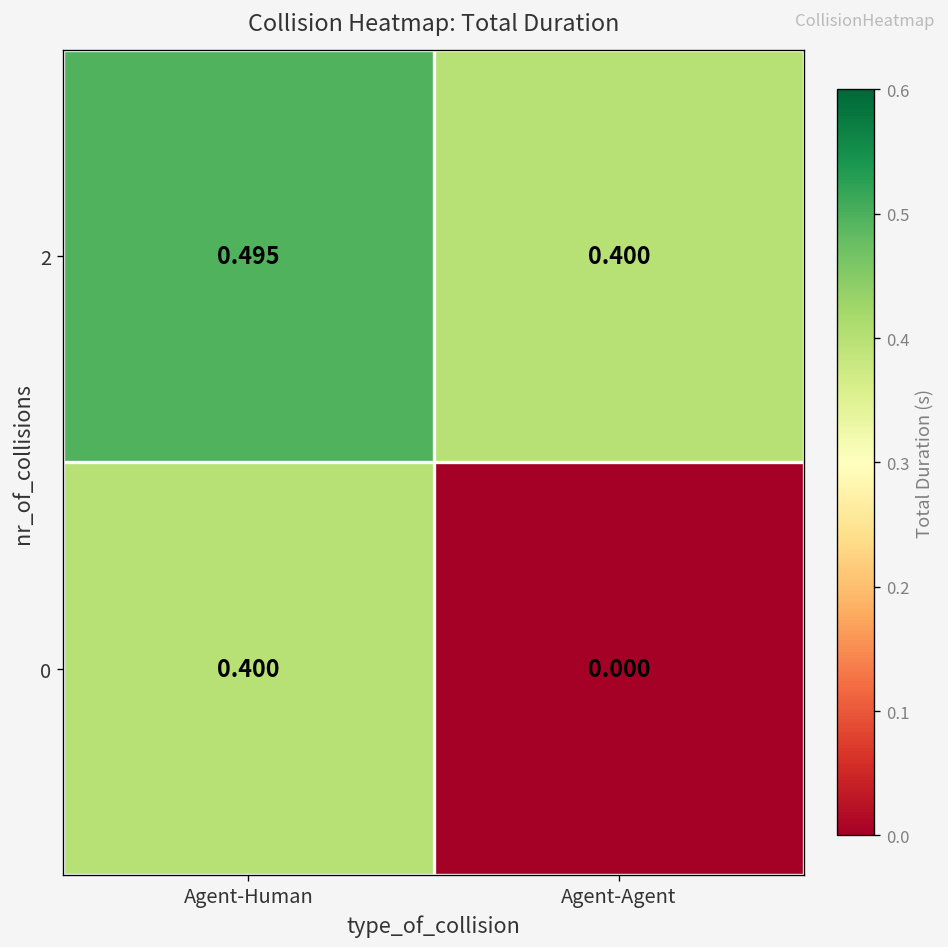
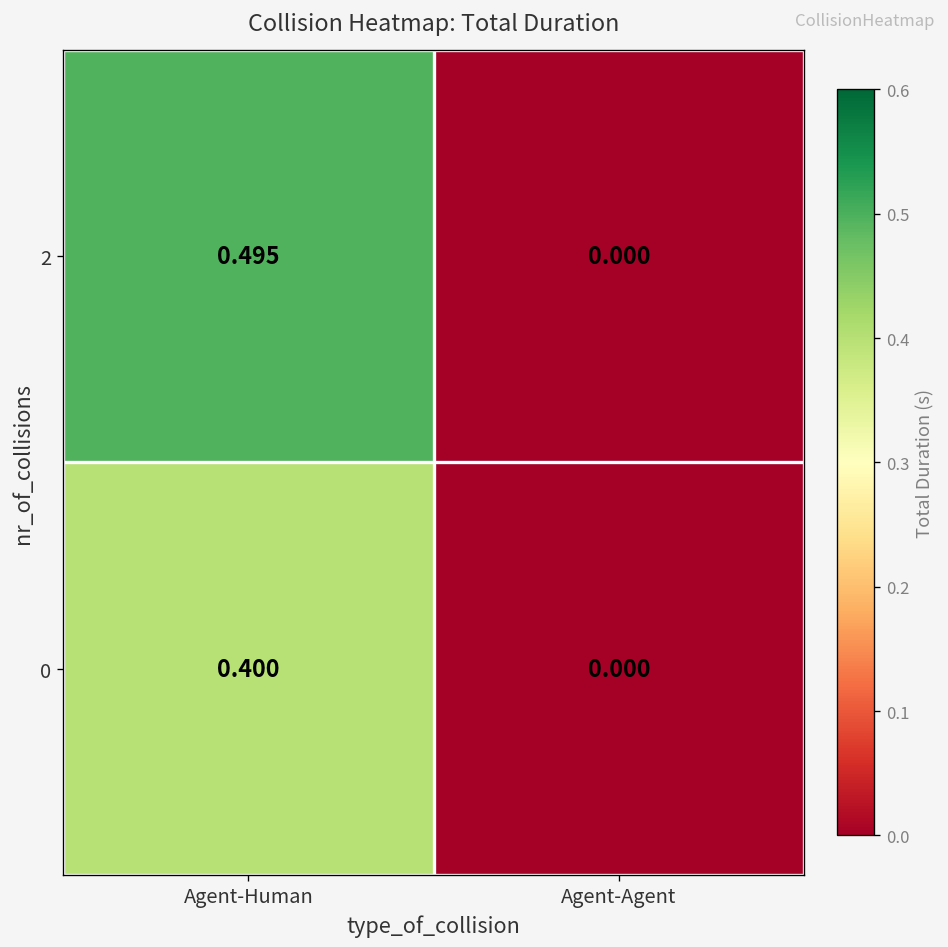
2, Agent-Agent: 0.400 -> 0.000
